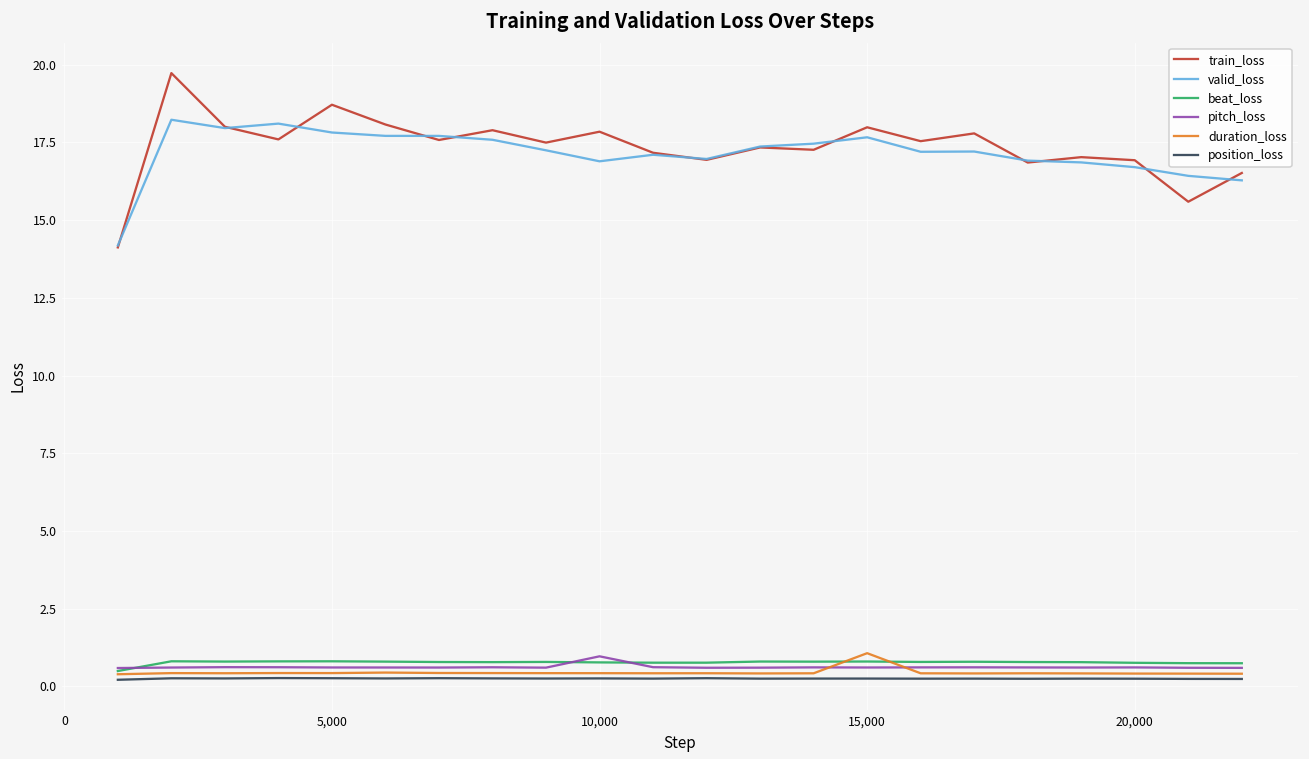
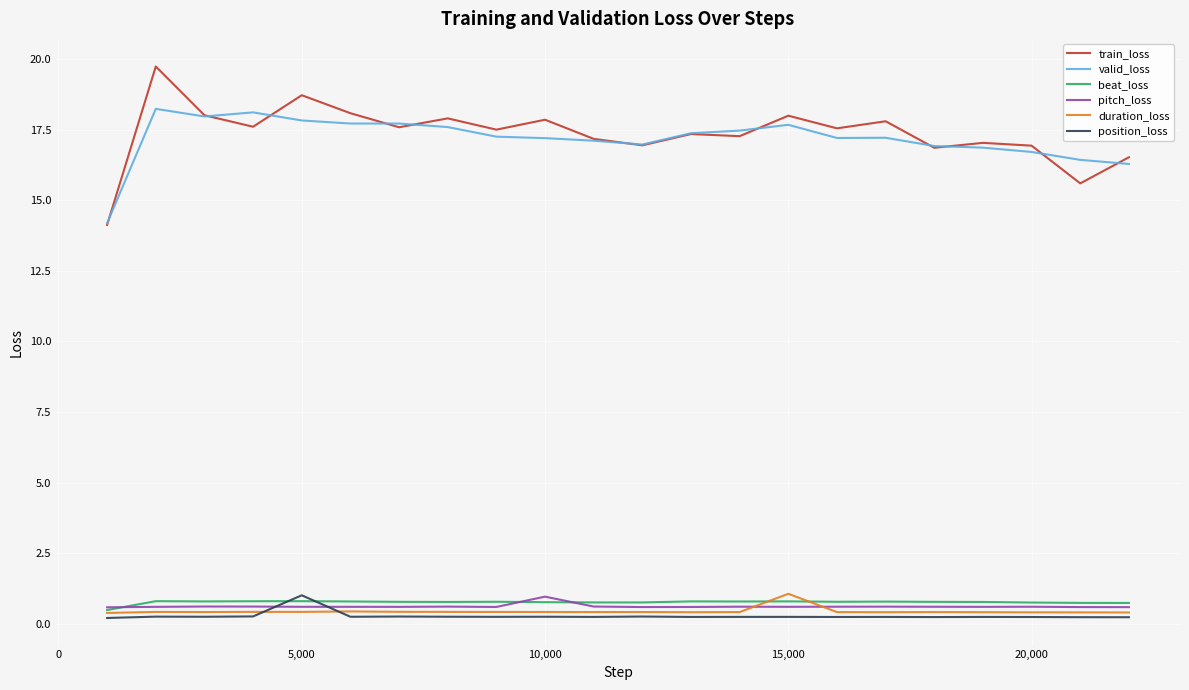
position_loss, 5,000: 0.3 -> 1.0
valid_loss, 10,000: 16.9 -> 17.2
